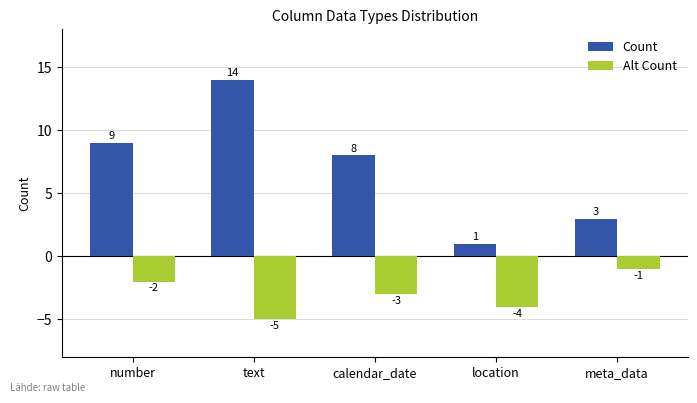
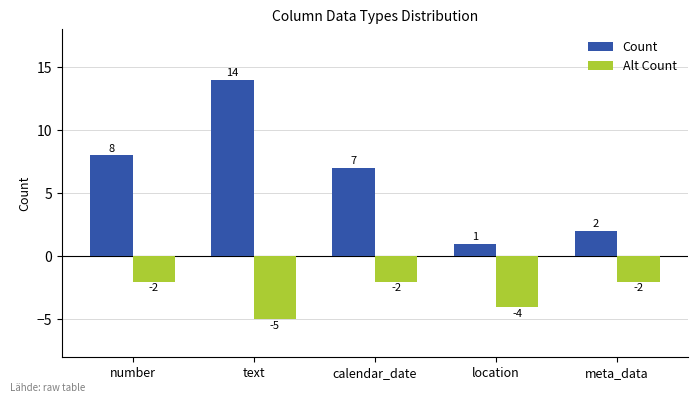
Count, number: 9 -> 8
Count, calendar_date: 8 -> 7
Alt Count, calendar_date: -3 -> -2
Count, meta_data: 3 -> 2
Alt Count, meta_data: -1 -> -2
